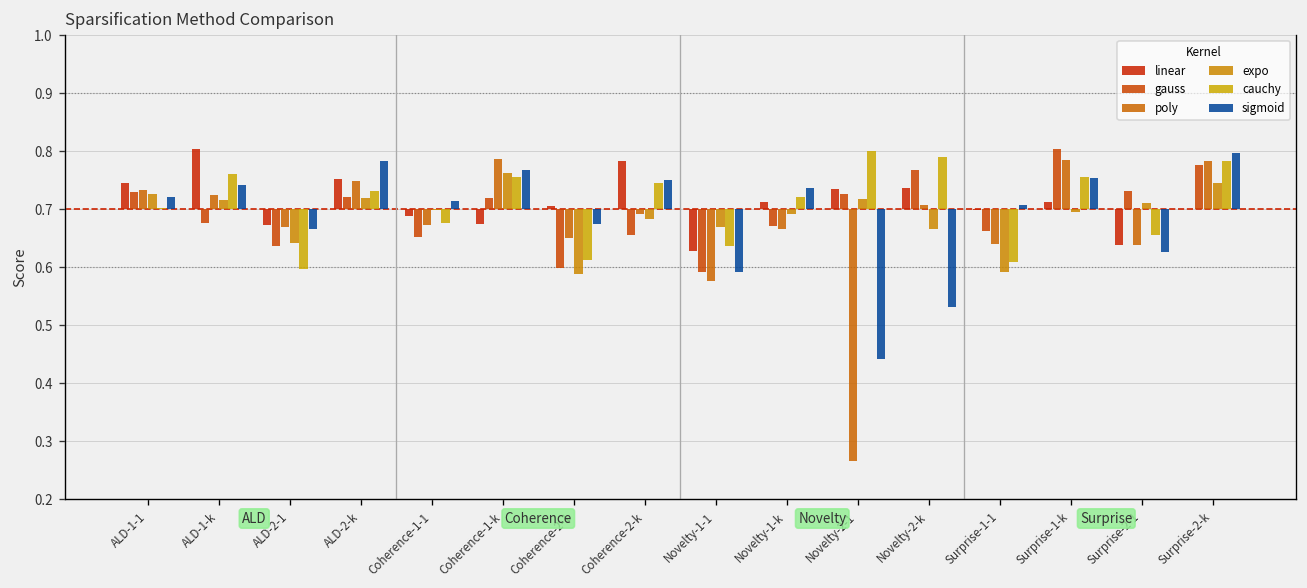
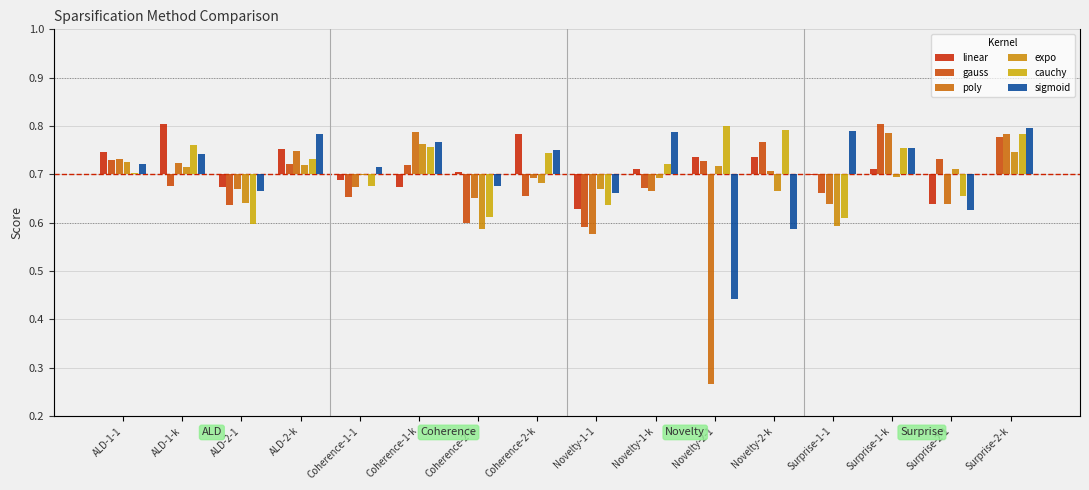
sigmoid, Novelty-1-1: 0.59 -> 0.66
sigmoid, Novelty-1-k: 0.74 -> 0.79
sigmoid, Novelty-2-k: 0.53 -> 0.59
sigmoid, Surprise-1-1: 0.71 -> 0.79
